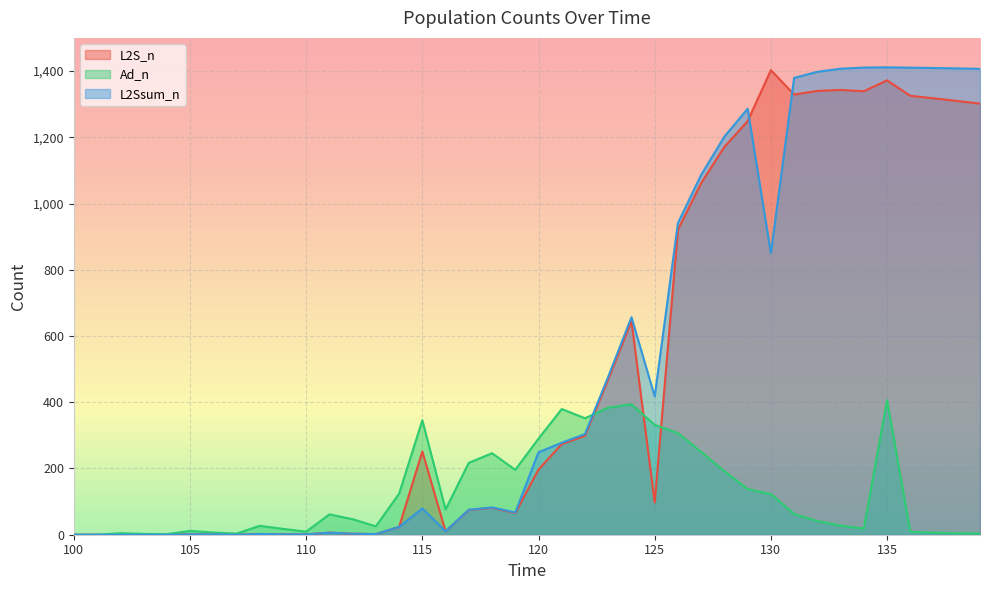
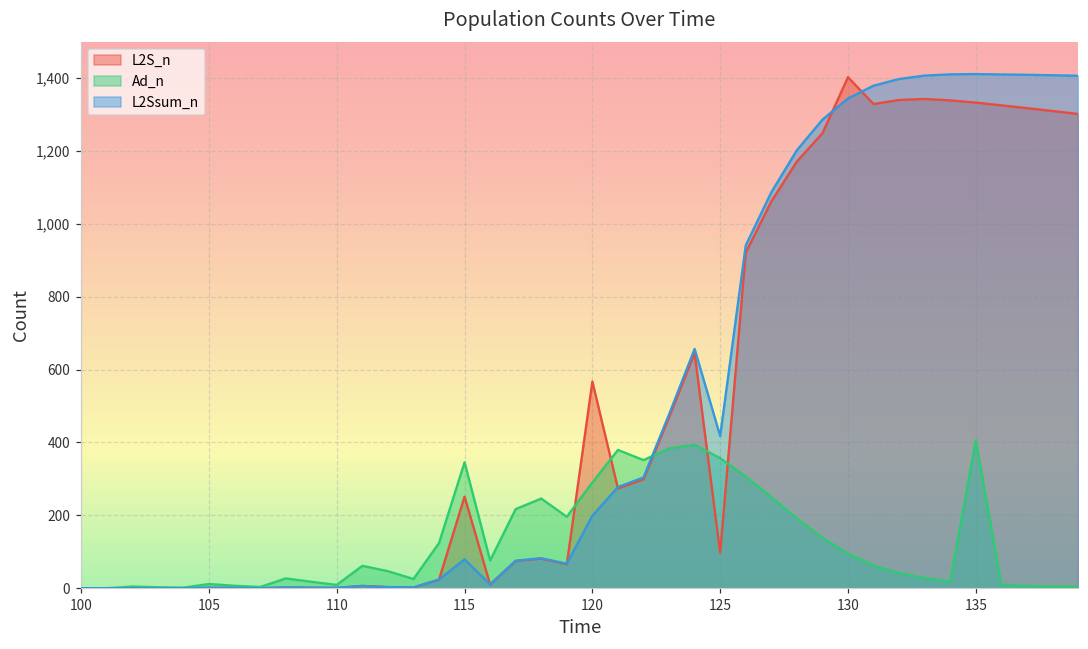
L2S_n, 120: 200 -> 570
L2Ssum_n, 120: 250 -> 200
Ad_n, 125: 330 -> 360
Ad_n, 130: 120 -> 90
L2Ssum_n, 130: 850 -> 1,340
L2S_n, 135: 1,370 -> 1,330
